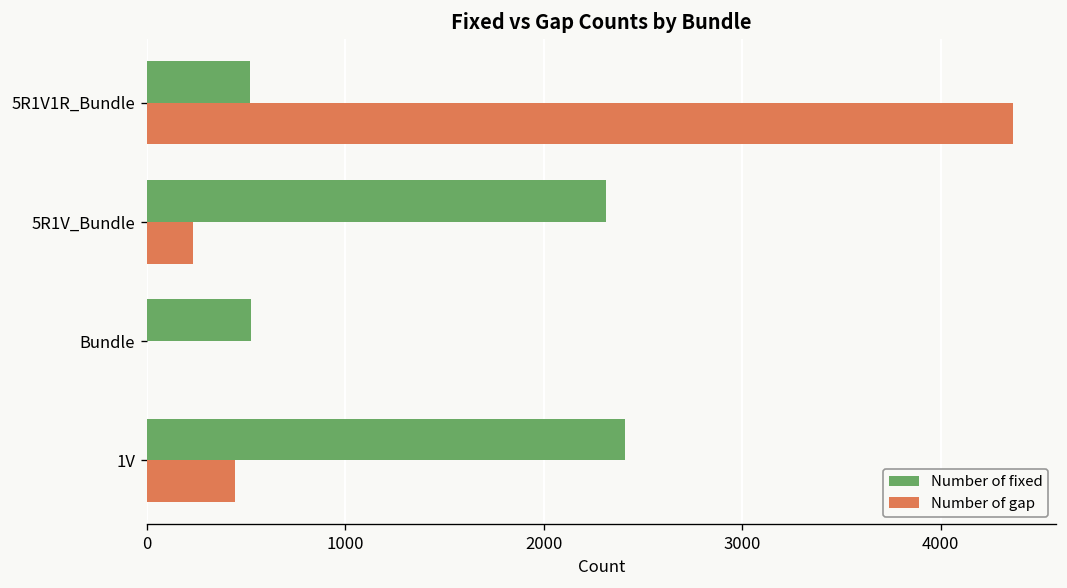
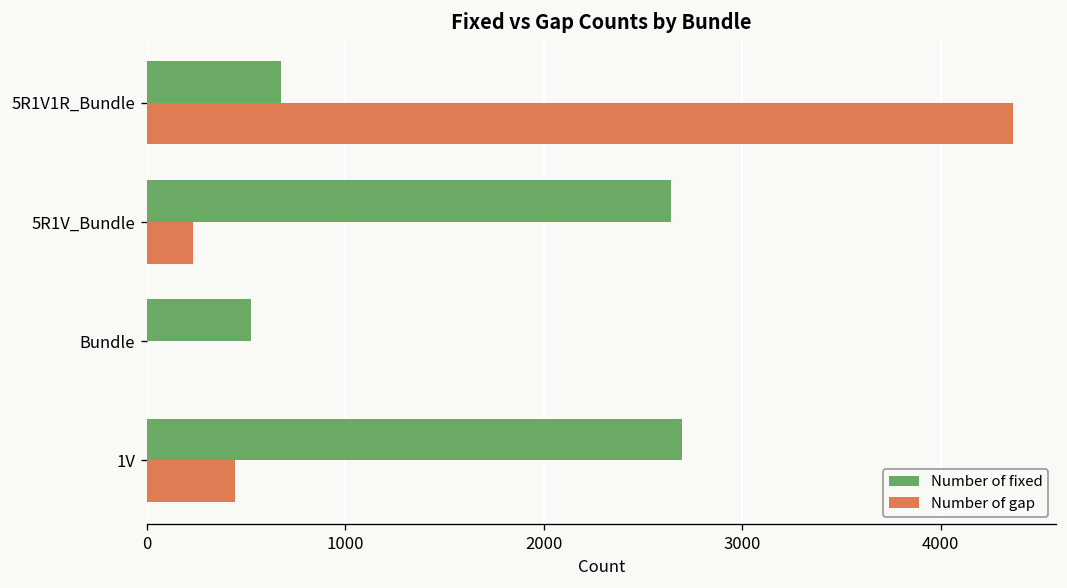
Number of fixed, 5R1V1R_Bundle: 520 -> 670
Number of fixed, 5R1V_Bundle: 2310 -> 2640
Number of fixed, 1V: 2410 -> 2700
